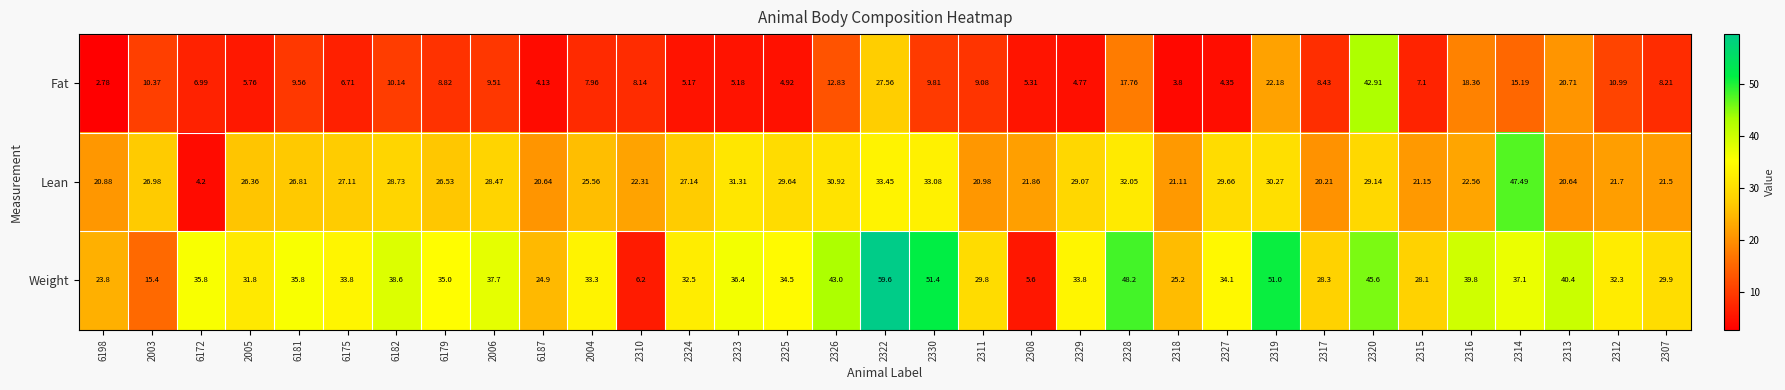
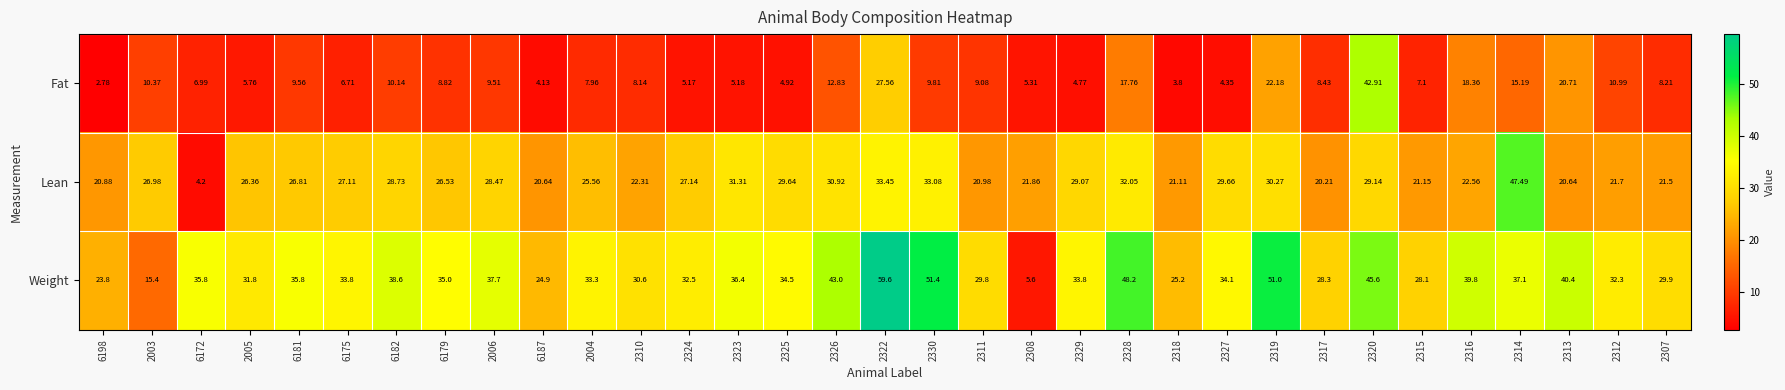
Weight, 2310: 6.2 -> 30.6
